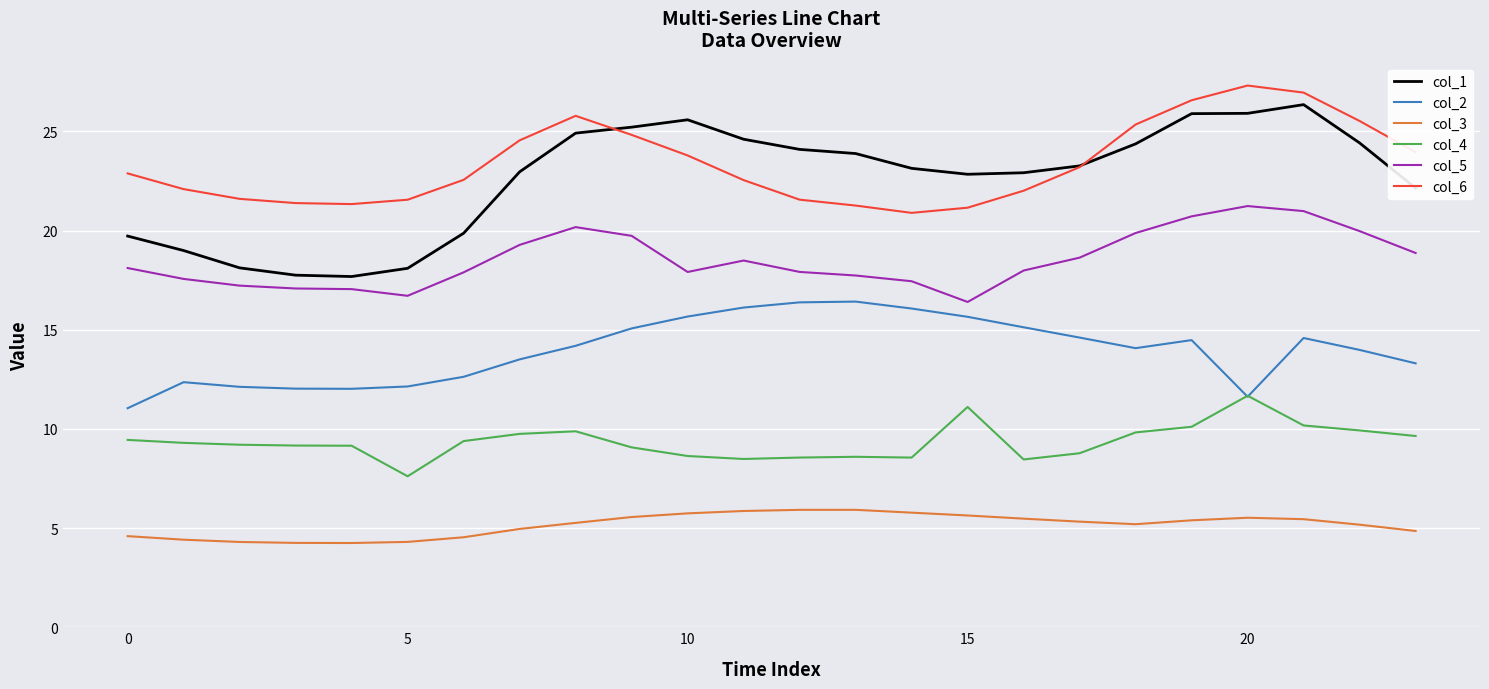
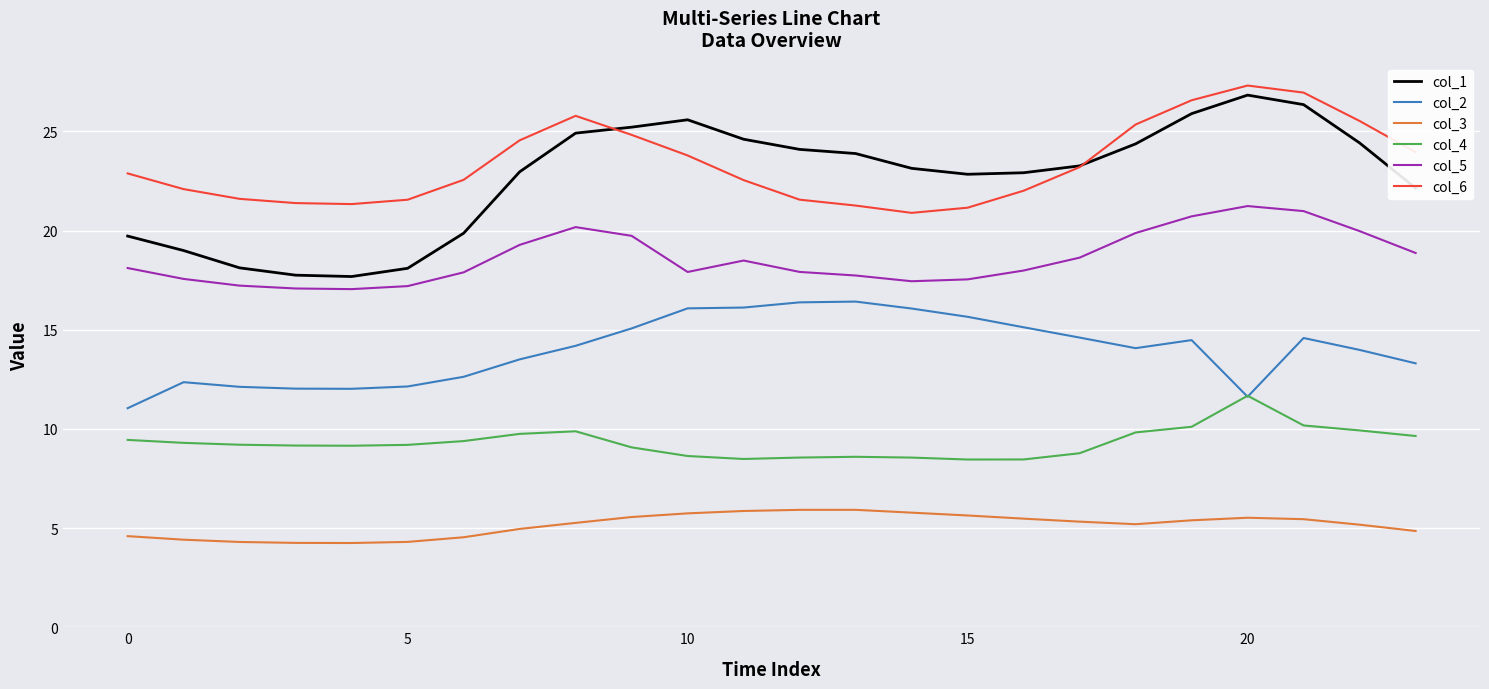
col_4, 5: 7.6 -> 9.2
col_5, 5: 16.7 -> 17.2
col_2, 10: 15.7 -> 16.1
col_4, 15: 11.1 -> 8.5
col_5, 15: 16.4 -> 17.5
col_1, 20: 25.9 -> 26.8
